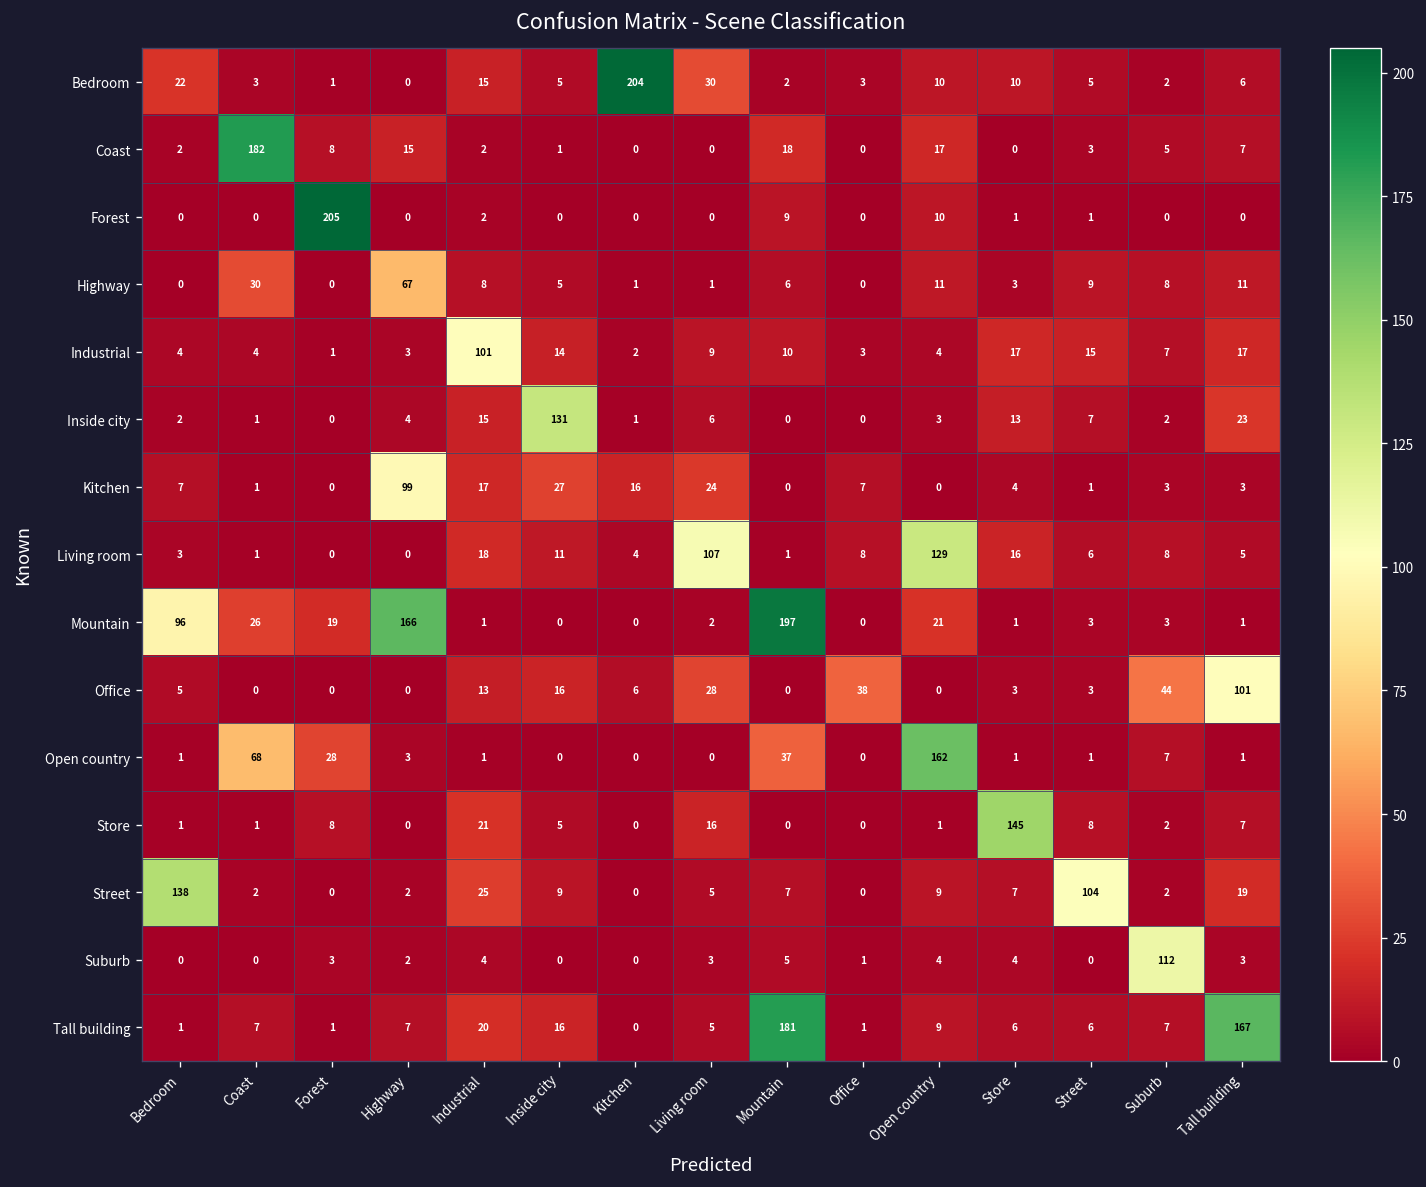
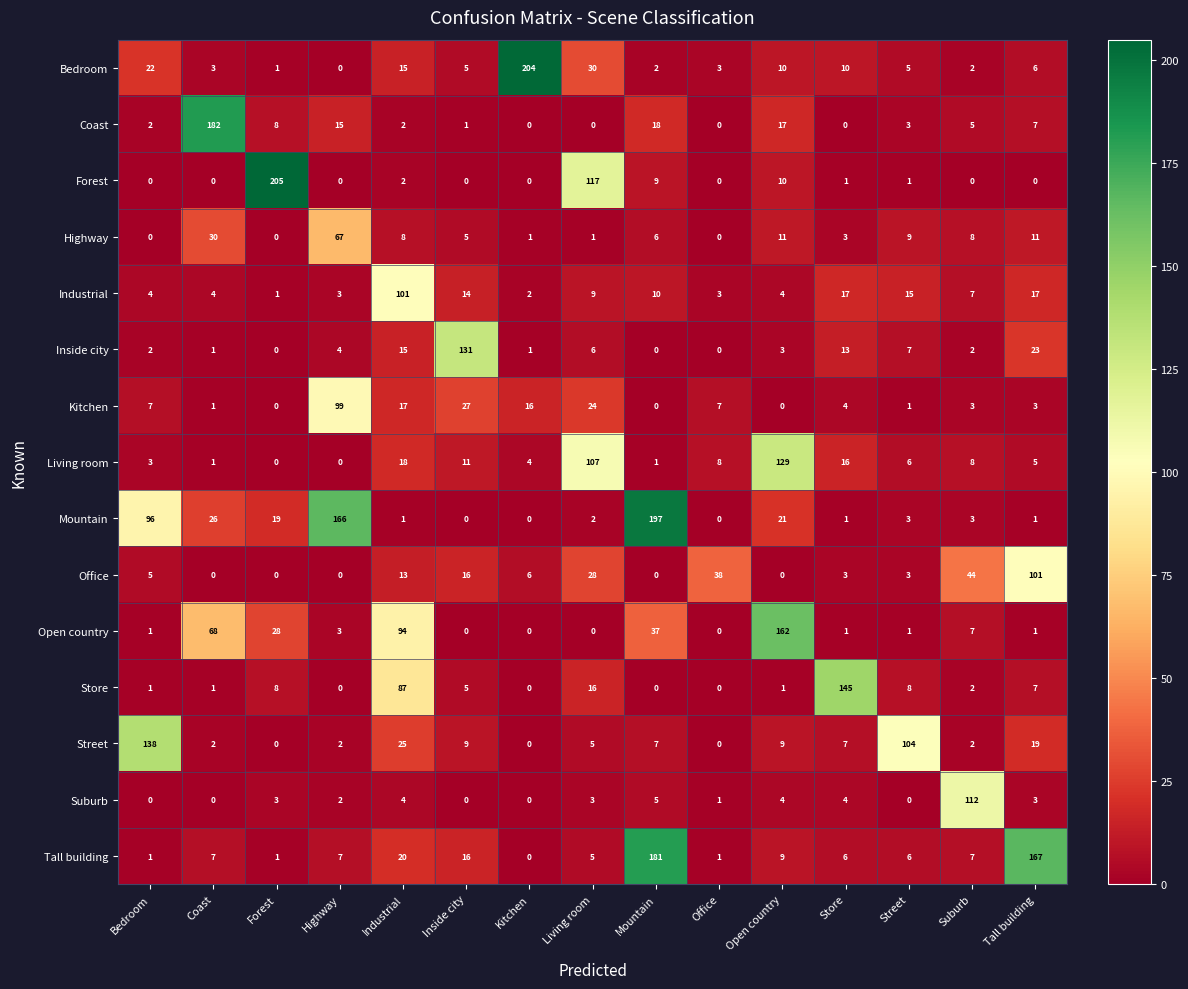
Forest, Living room: 0 -> 117
Open country, Industrial: 1 -> 94
Store, Industrial: 21 -> 87
